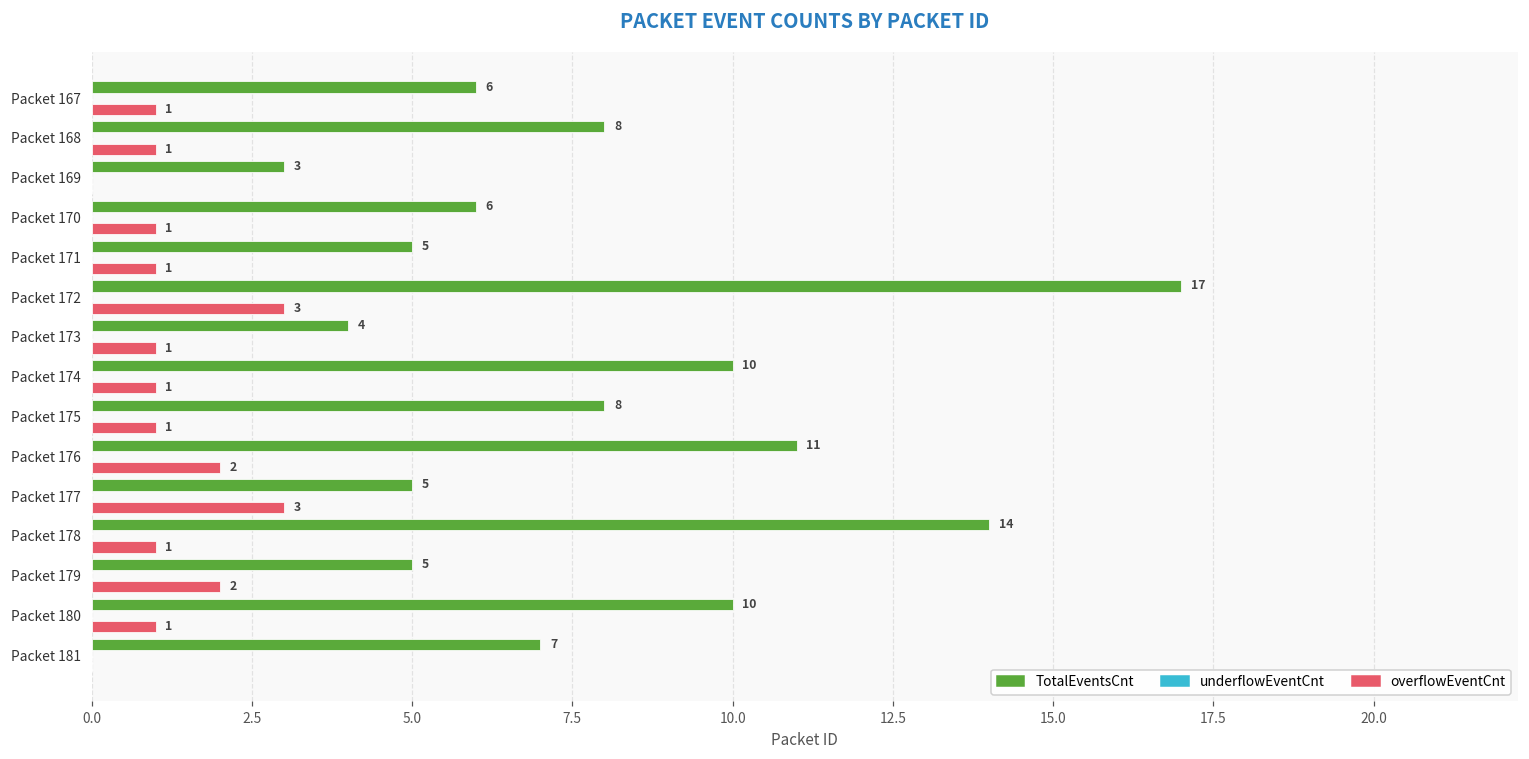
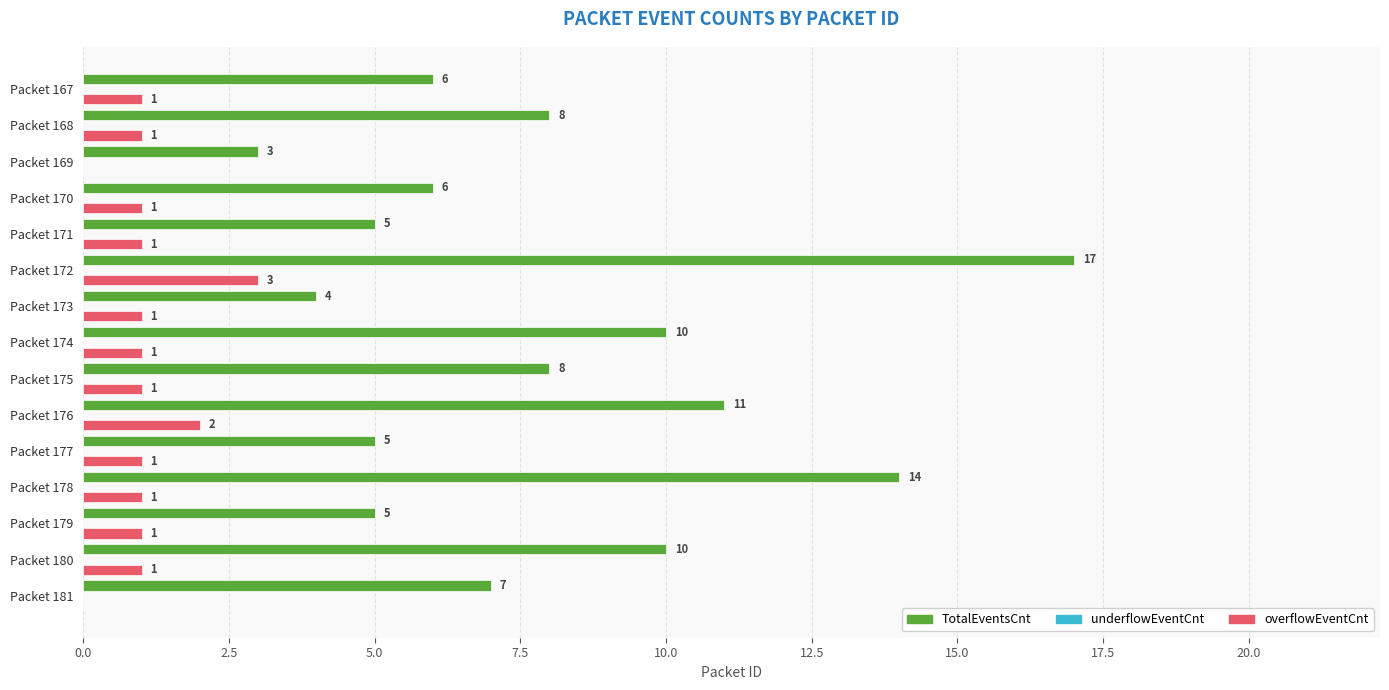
overflowEventCnt, Packet 177: 3 -> 1
overflowEventCnt, Packet 179: 2 -> 1
